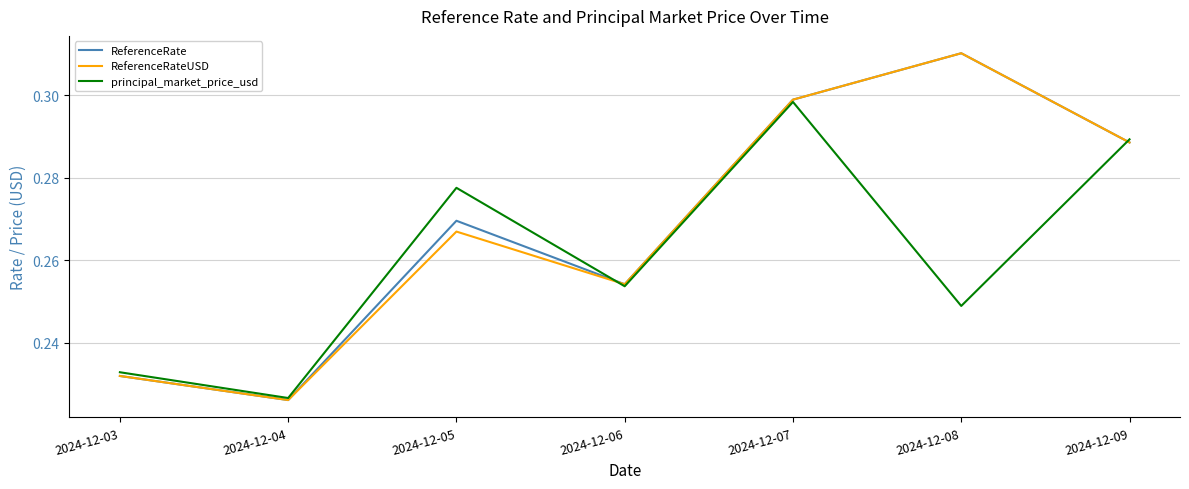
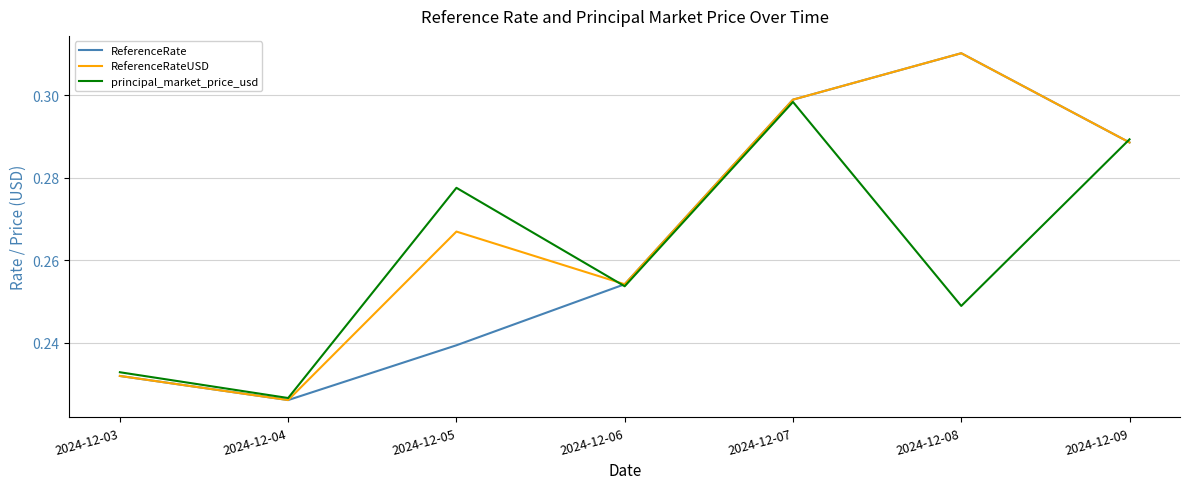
ReferenceRate, 2024-12-05: 0.270 -> 0.239
